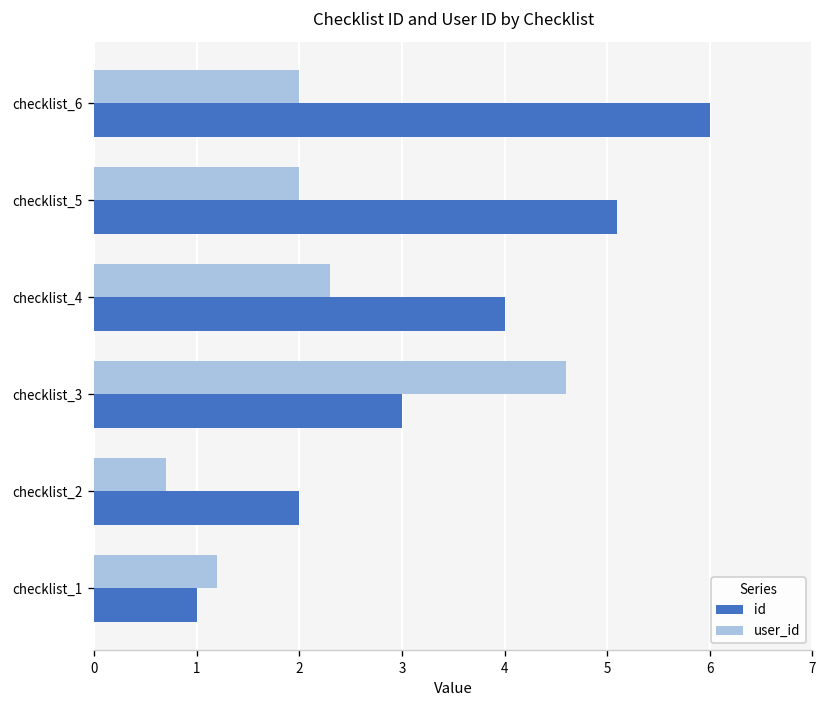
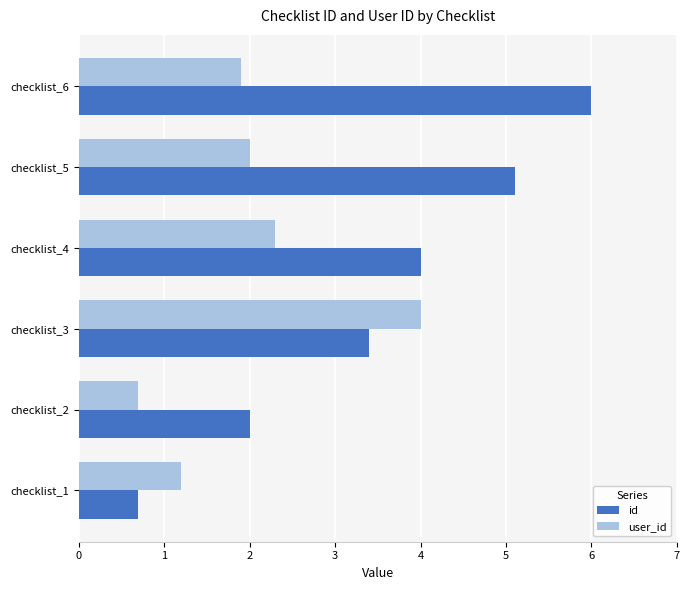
user_id, checklist_6: 2.0 -> 1.9
user_id, checklist_3: 4.6 -> 4.0
id, checklist_3: 3.0 -> 3.4
id, checklist_1: 1.0 -> 0.7
